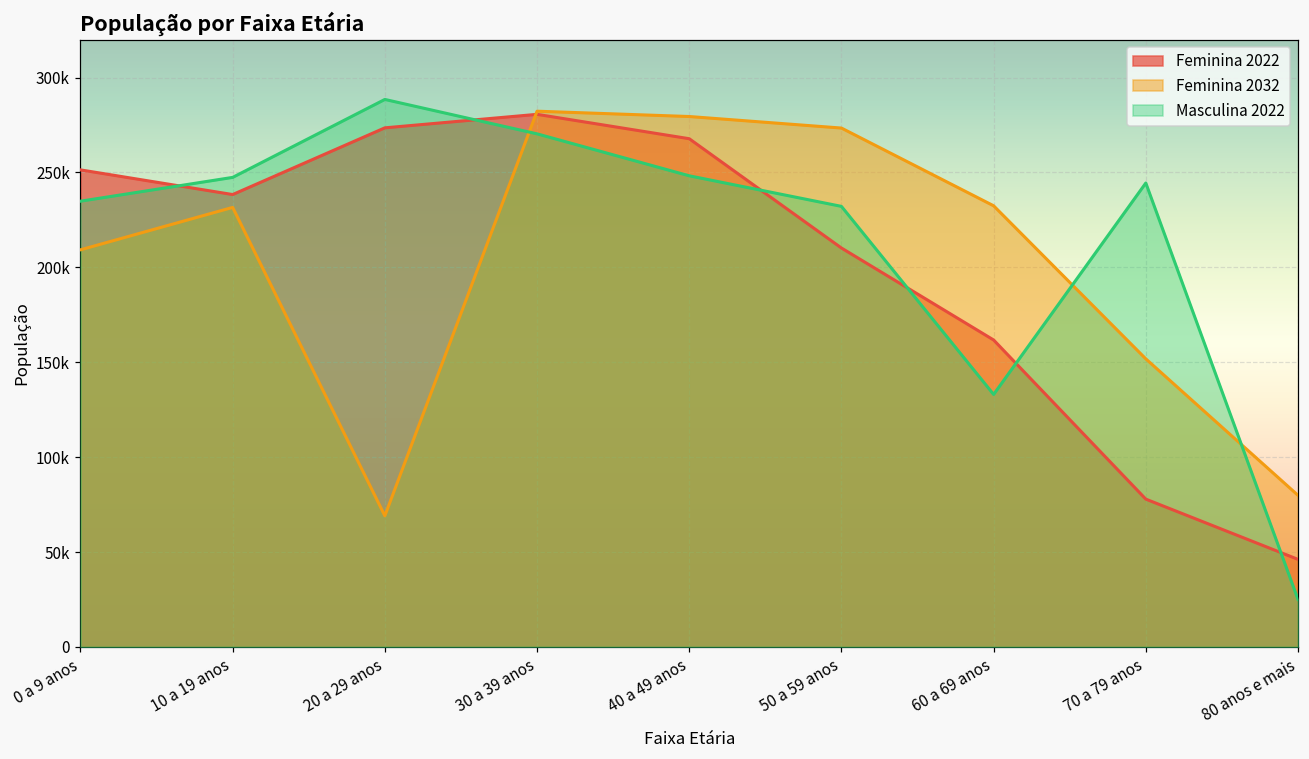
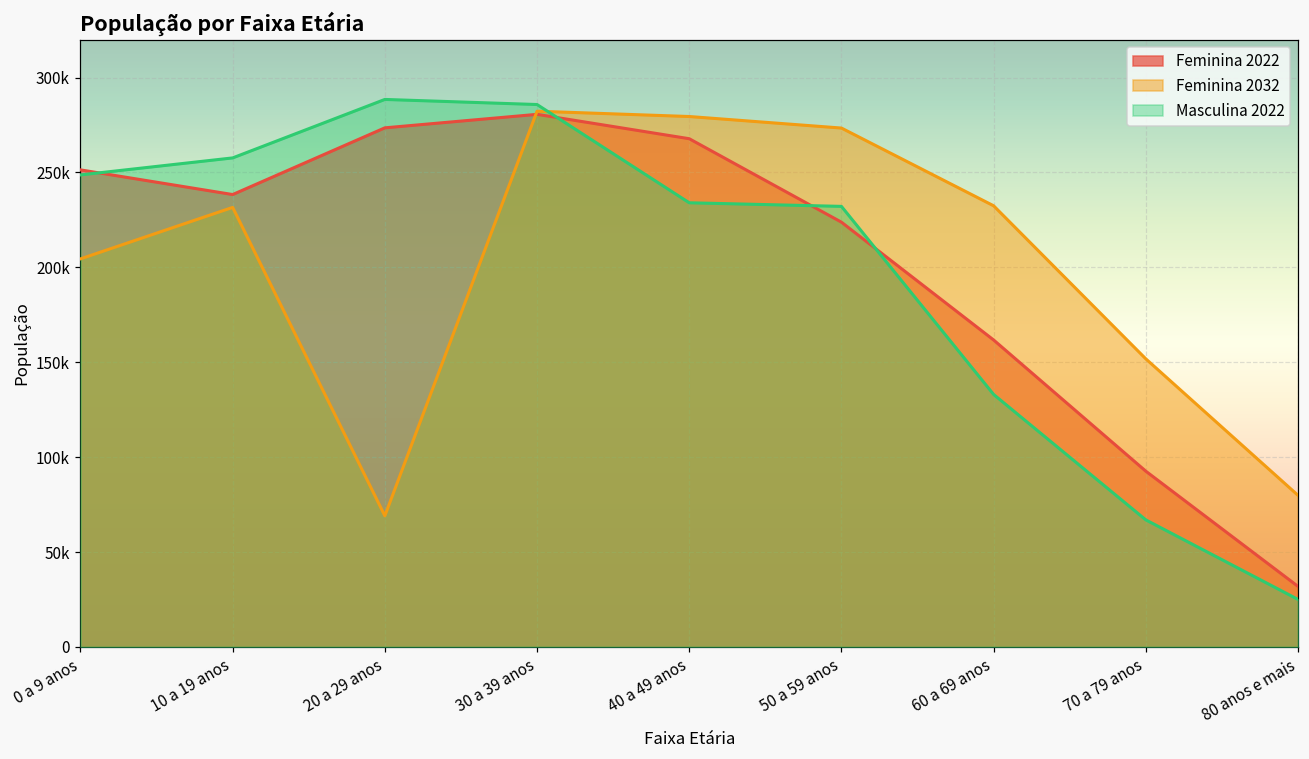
Feminina 2032, 0 a 9 anos: 209000 -> 204000
Masculina 2022, 0 a 9 anos: 235000 -> 249000
Masculina 2022, 10 a 19 anos: 247000 -> 258000
Masculina 2022, 30 a 39 anos: 270000 -> 286000
Masculina 2022, 40 a 49 anos: 248000 -> 234000
Feminina 2022, 50 a 59 anos: 210000 -> 224000
Feminina 2022, 70 a 79 anos: 78000 -> 93000
Masculina 2022, 70 a 79 anos: 244000 -> 67000
Feminina 2022, 80 anos e mais: 46000 -> 32000
